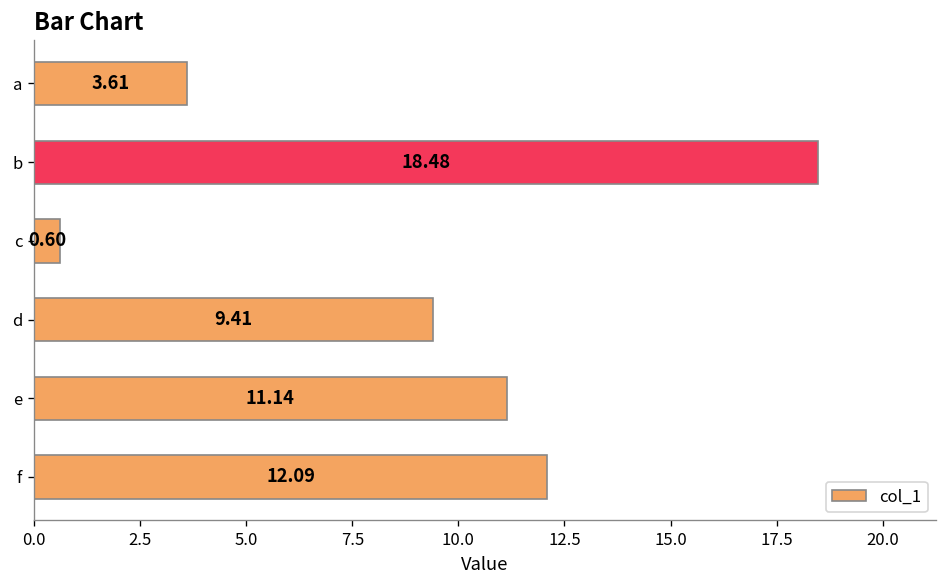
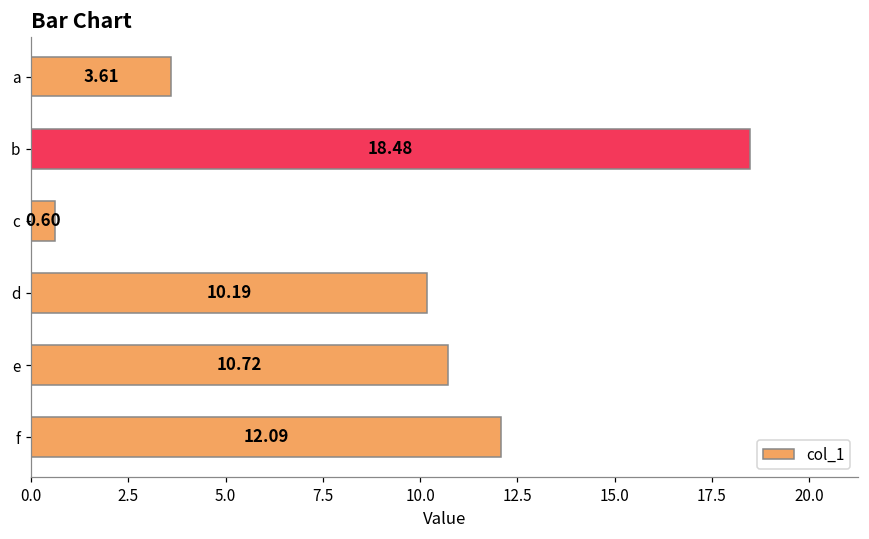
d: 9.41 -> 10.19
e: 11.14 -> 10.72
